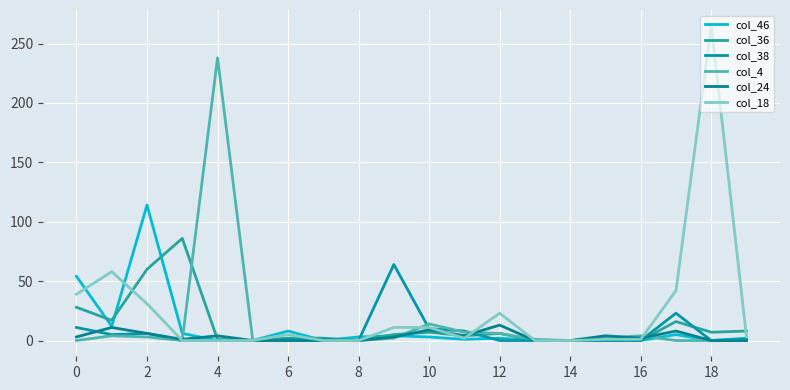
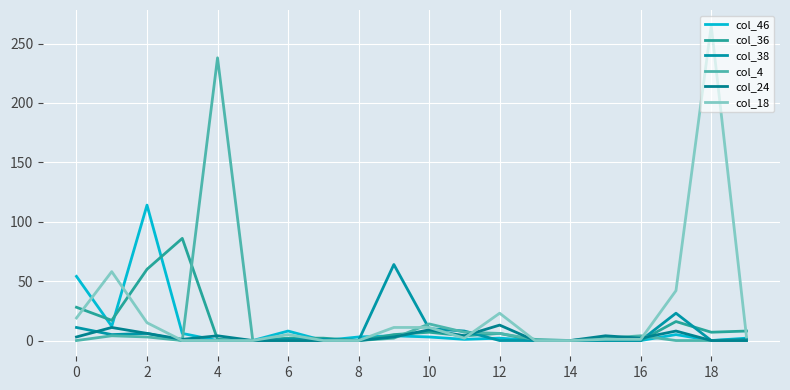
col_18, 0: 39 -> 19
col_18, 2: 31 -> 15
